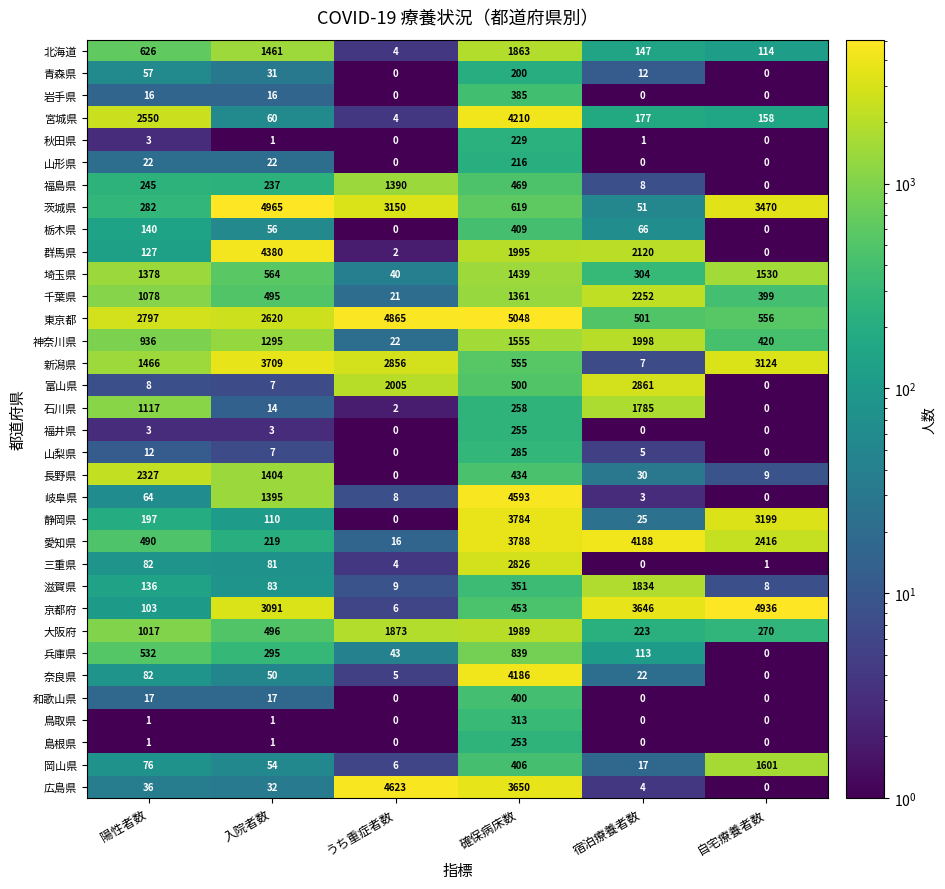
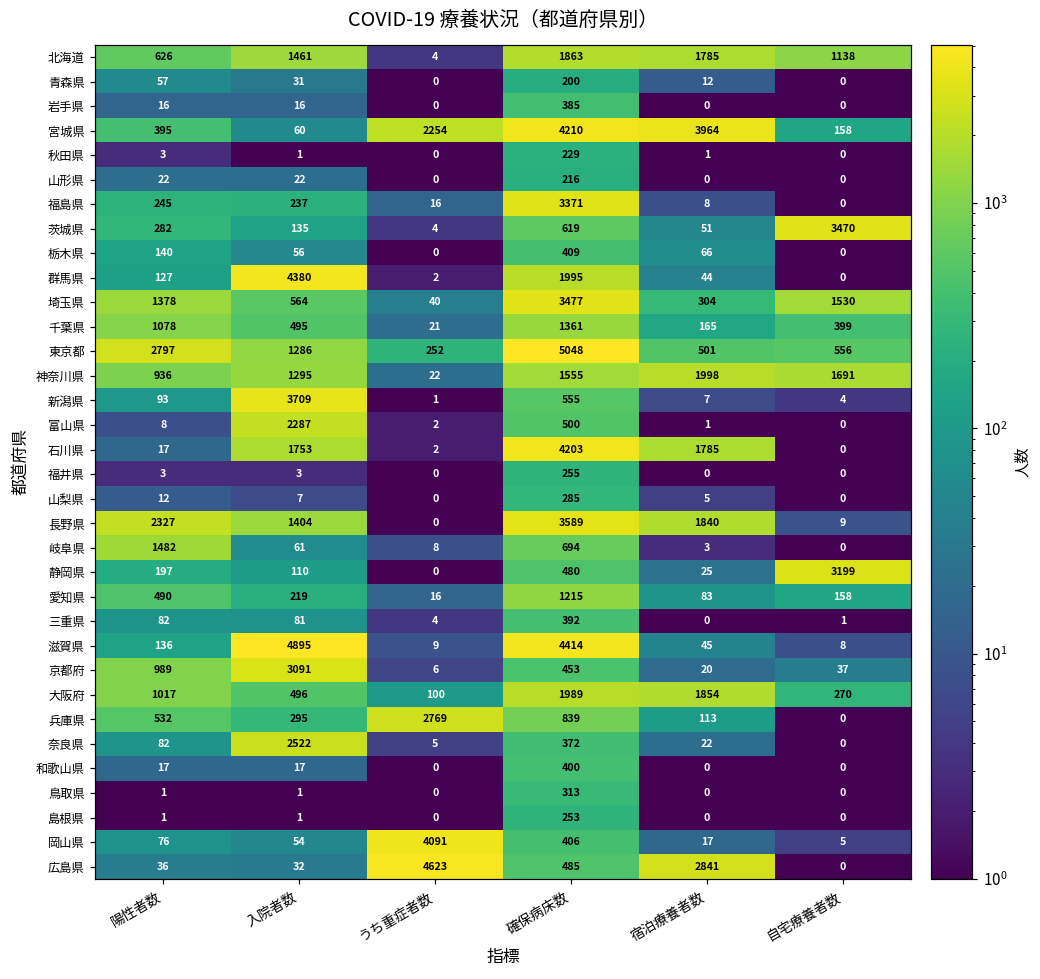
北海道, 宿泊療養者数: 147 -> 1785
北海道, 自宅療養者数: 114 -> 1138
宮城県, 陽性者数: 2550 -> 395
宮城県, うち重症者数: 4 -> 2254
宮城県, 宿泊療養者数: 177 -> 3964
福島県, うち重症者数: 1390 -> 16
福島県, 確保病床数: 469 -> 3371
茨城県, 入院者数: 4965 -> 135
茨城県, うち重症者数: 3150 -> 4
群馬県, 宿泊療養者数: 2120 -> 44
埼玉県, 確保病床数: 1439 -> 3477
千葉県, 宿泊療養者数: 2252 -> 165
東京都, 入院者数: 2620 -> 1286
東京都, うち重症者数: 4865 -> 252
神奈川県, 自宅療養者数: 420 -> 1691
新潟県, 陽性者数: 1466 -> 93
新潟県, うち重症者数: 2856 -> 1
新潟県, 自宅療養者数: 3124 -> 4
富山県, 入院者数: 7 -> 2287
富山県, うち重症者数: 2005 -> 2
富山県, 宿泊療養者数: 2861 -> 1
石川県, 陽性者数: 1117 -> 17
石川県, 入院者数: 14 -> 1753
石川県, 確保病床数: 258 -> 4203
長野県, 確保病床数: 434 -> 3589
長野県, 宿泊療養者数: 30 -> 1840
岐阜県, 陽性者数: 64 -> 1482
岐阜県, 入院者数: 1395 -> 61
岐阜県, 確保病床数: 4593 -> 694
静岡県, 確保病床数: 3784 -> 480
愛知県, 確保病床数: 3788 -> 1215
愛知県, 宿泊療養者数: 4188 -> 83
愛知県, 自宅療養者数: 2416 -> 158
三重県, 確保病床数: 2826 -> 392
滋賀県, 入院者数: 83 -> 4895
滋賀県, 確保病床数: 351 -> 4414
滋賀県, 宿泊療養者数: 1834 -> 45
京都府, 陽性者数: 103 -> 989
京都府, 宿泊療養者数: 3646 -> 20
京都府, 自宅療養者数: 4936 -> 37
大阪府, うち重症者数: 1873 -> 100
大阪府, 宿泊療養者数: 223 -> 1854
兵庫県, うち重症者数: 43 -> 2769
奈良県, 入院者数: 50 -> 2522
奈良県, 確保病床数: 4186 -> 372
岡山県, うち重症者数: 6 -> 4091
岡山県, 自宅療養者数: 1601 -> 5
広島県, 確保病床数: 3650 -> 485
広島県, 宿泊療養者数: 4 -> 2841
